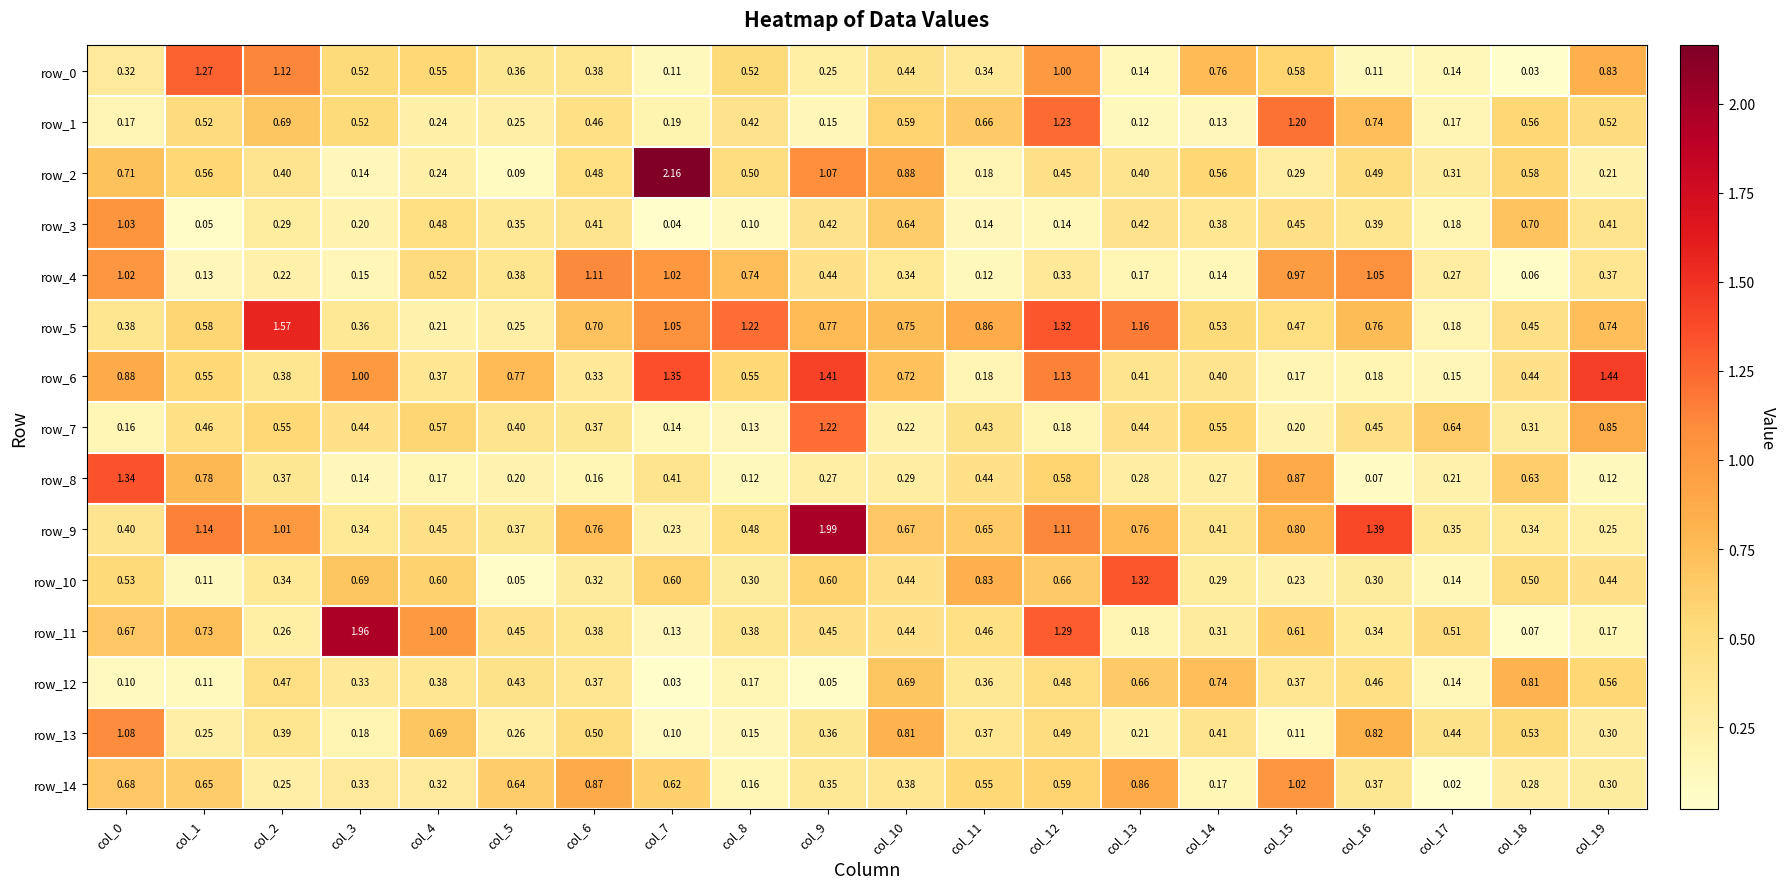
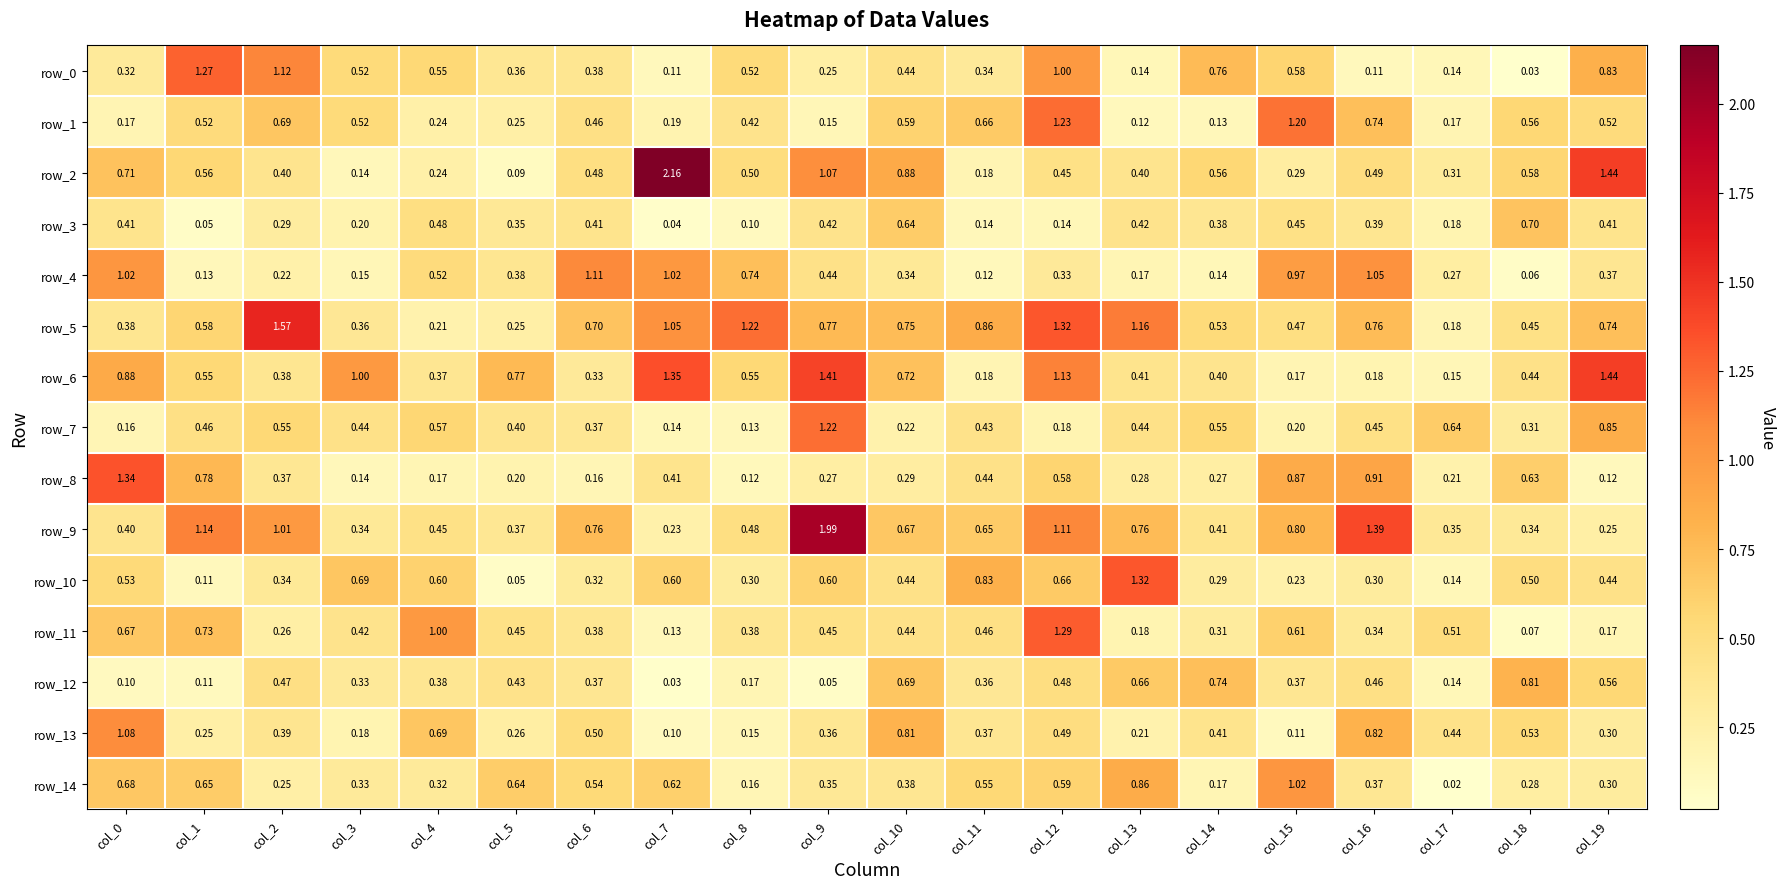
row_2, col_19: 0.21 -> 1.44
row_3, col_0: 1.03 -> 0.41
row_8, col_16: 0.07 -> 0.91
row_11, col_3: 1.96 -> 0.42
row_14, col_6: 0.87 -> 0.54
